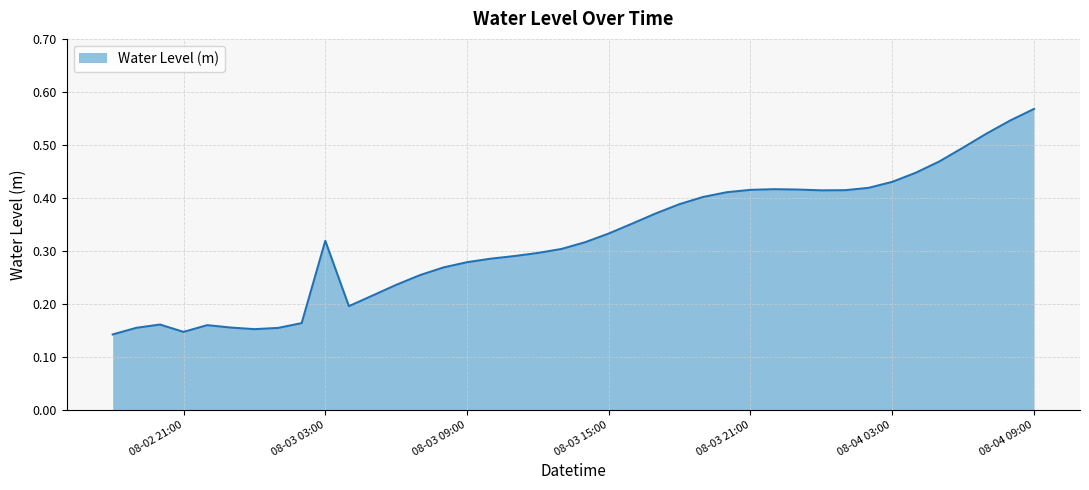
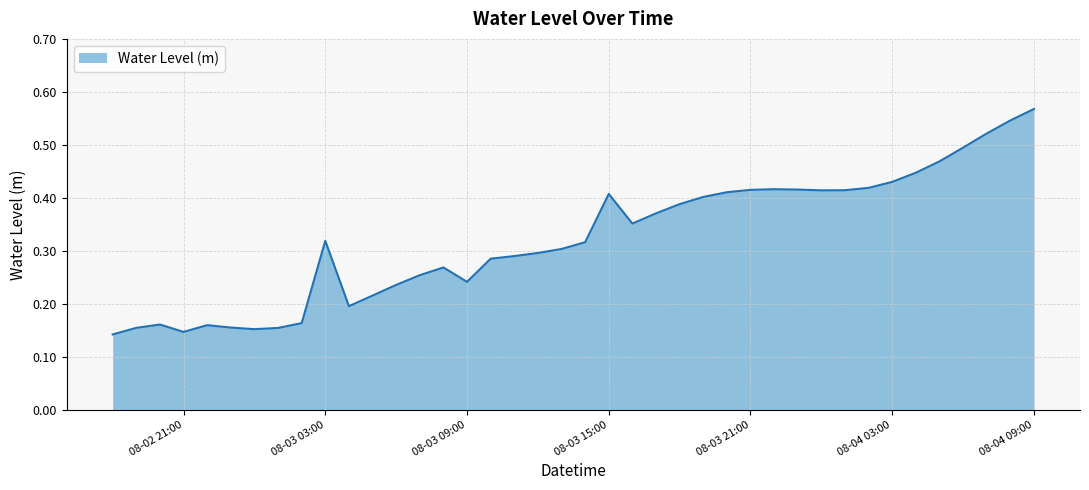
08-03 09:00: 0.28 -> 0.24
08-03 15:00: 0.33 -> 0.41
